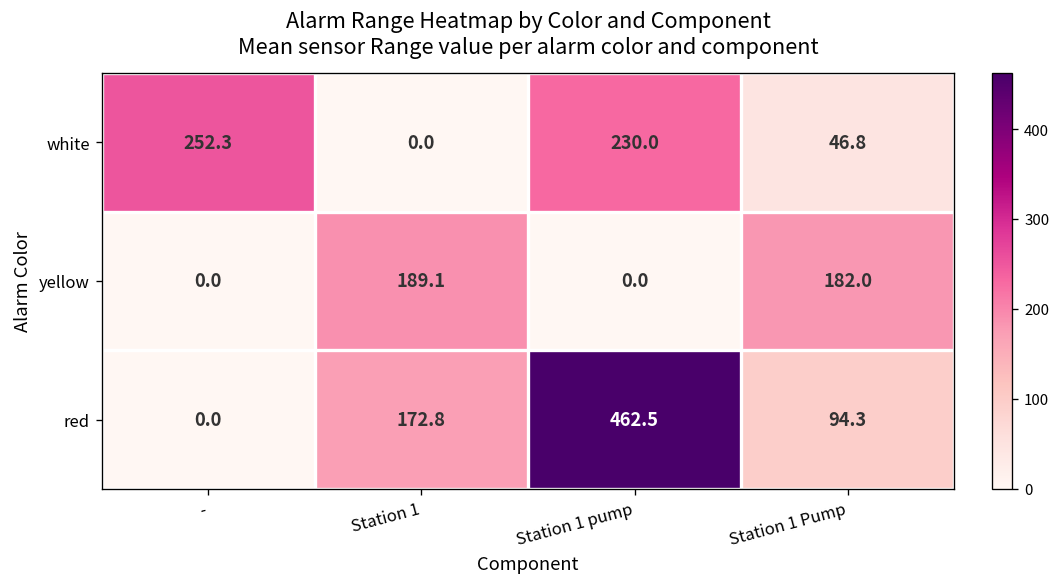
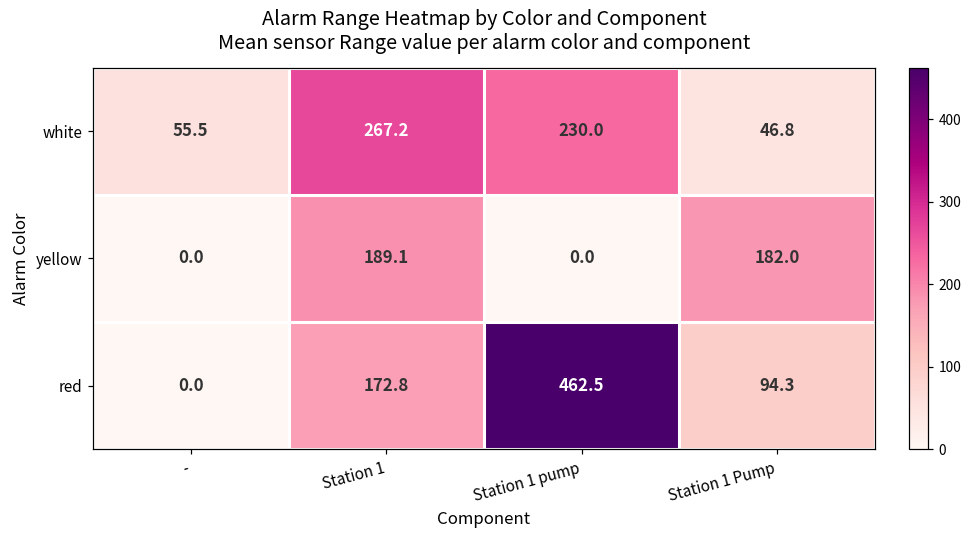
white, -: 252.3 -> 55.5
white, Station 1: 0.0 -> 267.2
